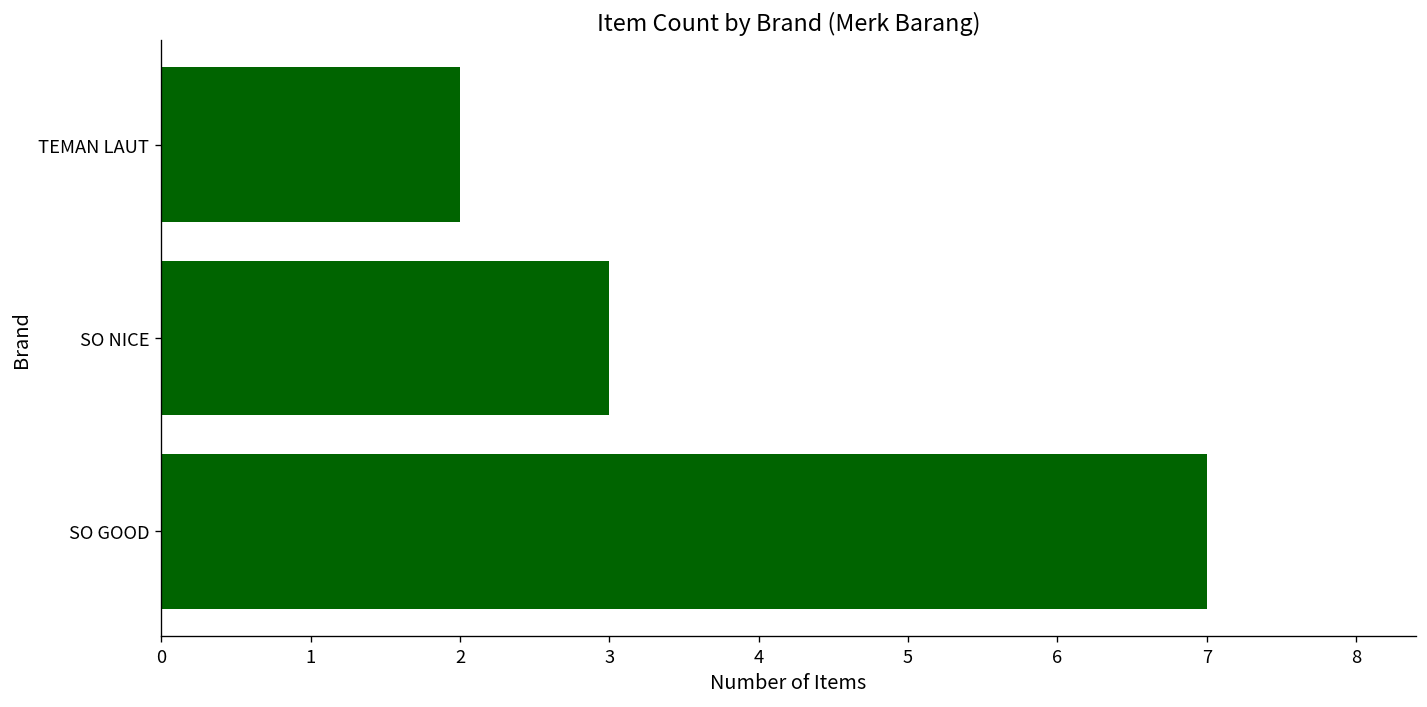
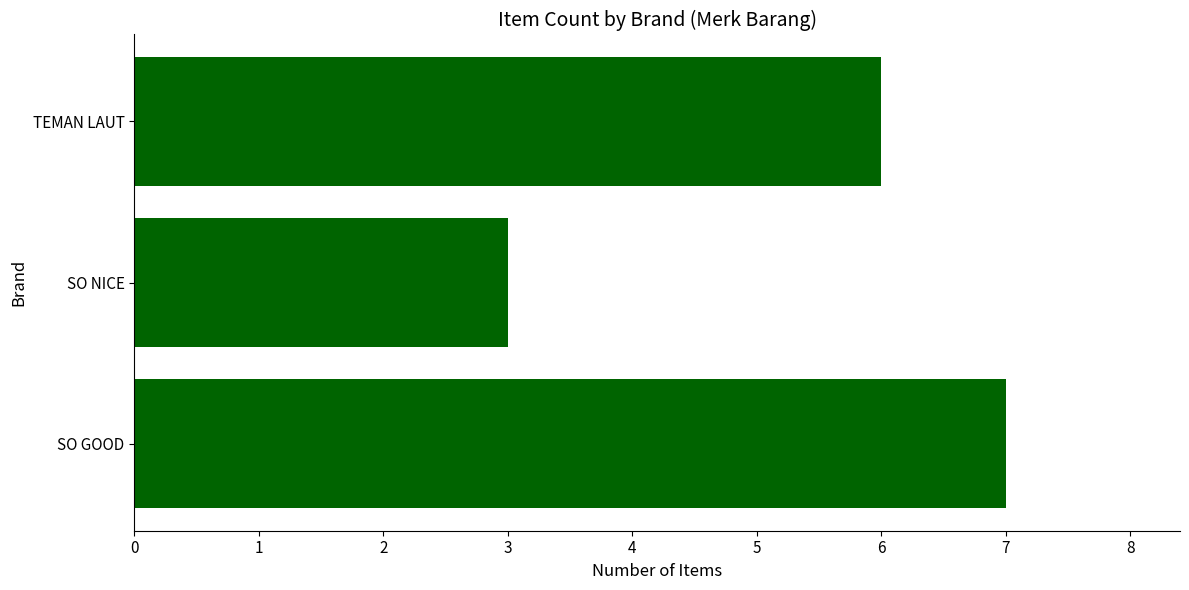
TEMAN LAUT: 2 -> 6
